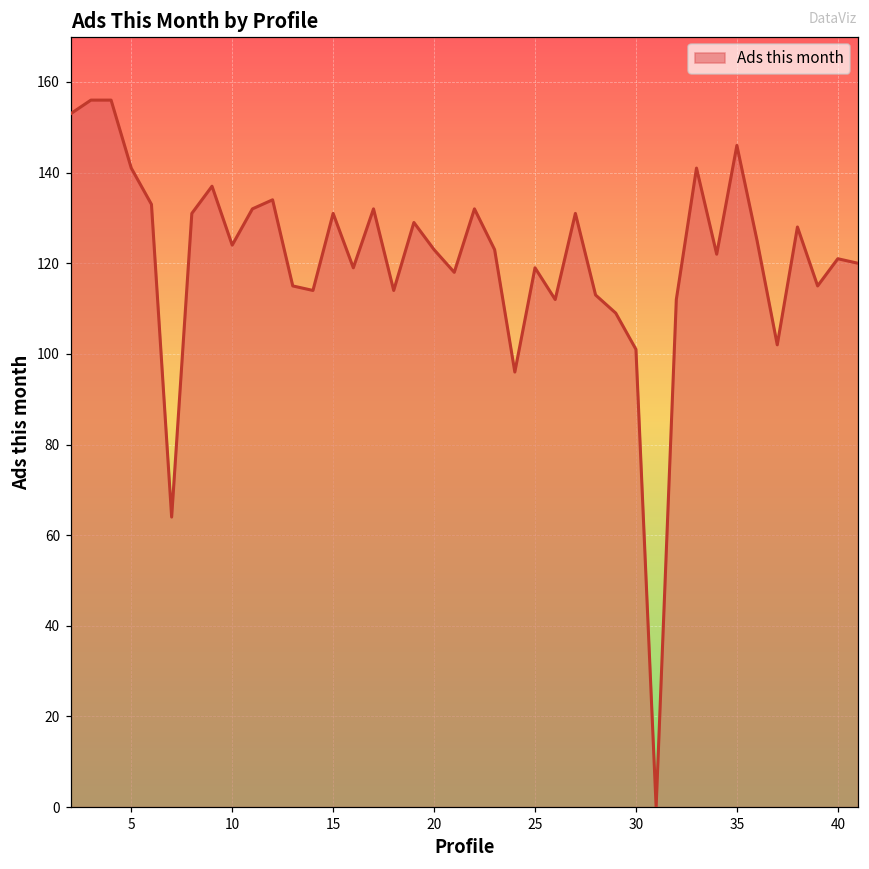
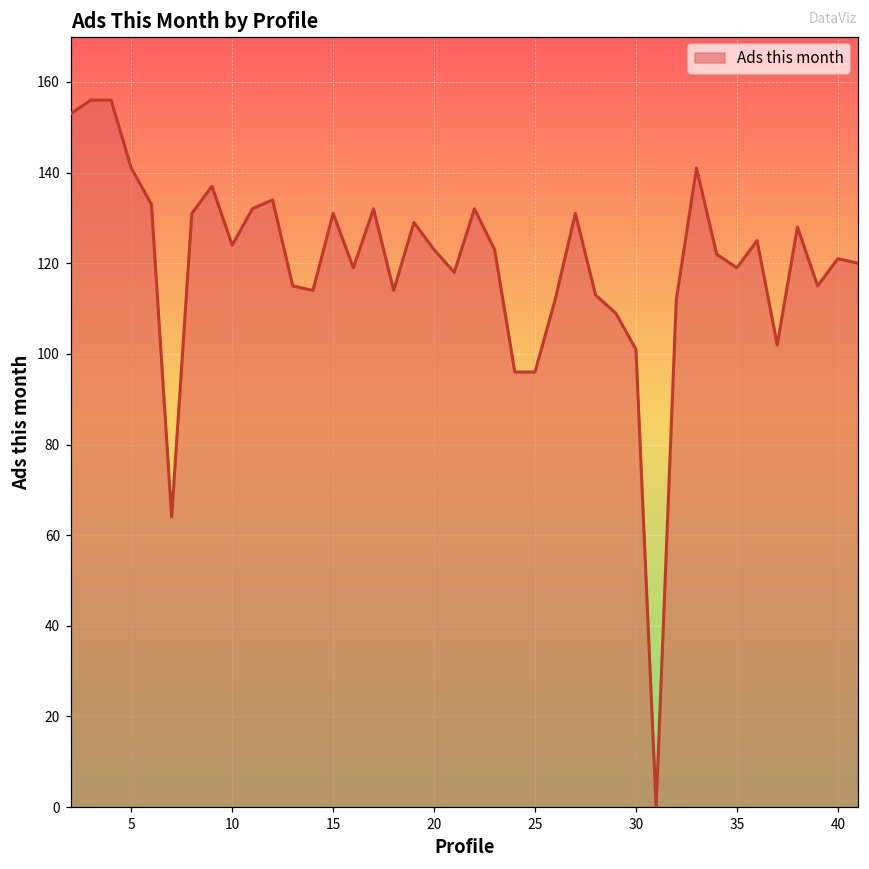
25: 119 -> 96
35: 146 -> 119
